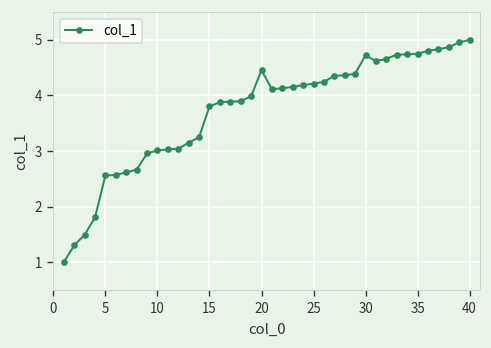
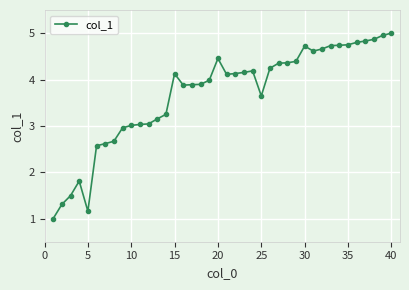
5: 2.6 -> 1.2
15: 3.8 -> 4.1
25: 4.2 -> 3.6
